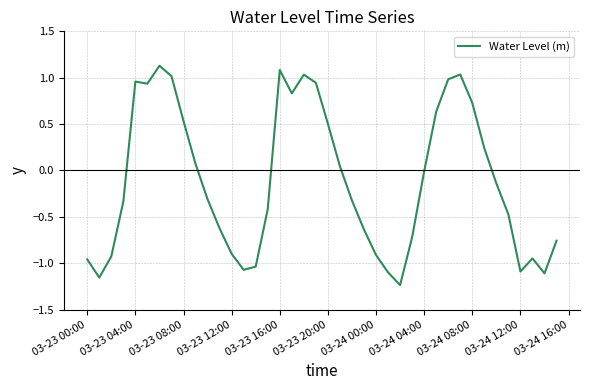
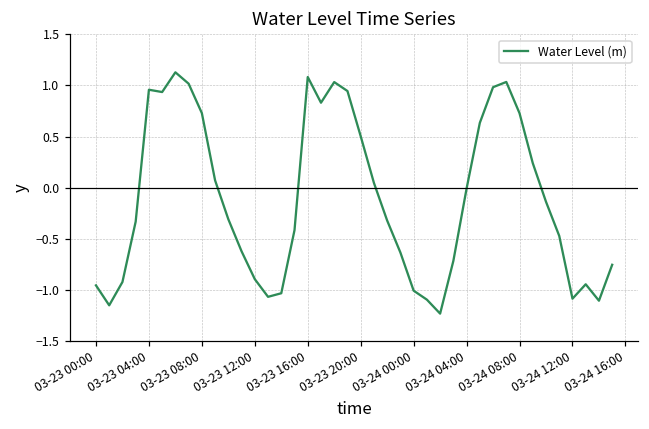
03-23 08:00: 0.5 -> 0.7
03-24 00:00: -0.9 -> -1.0
